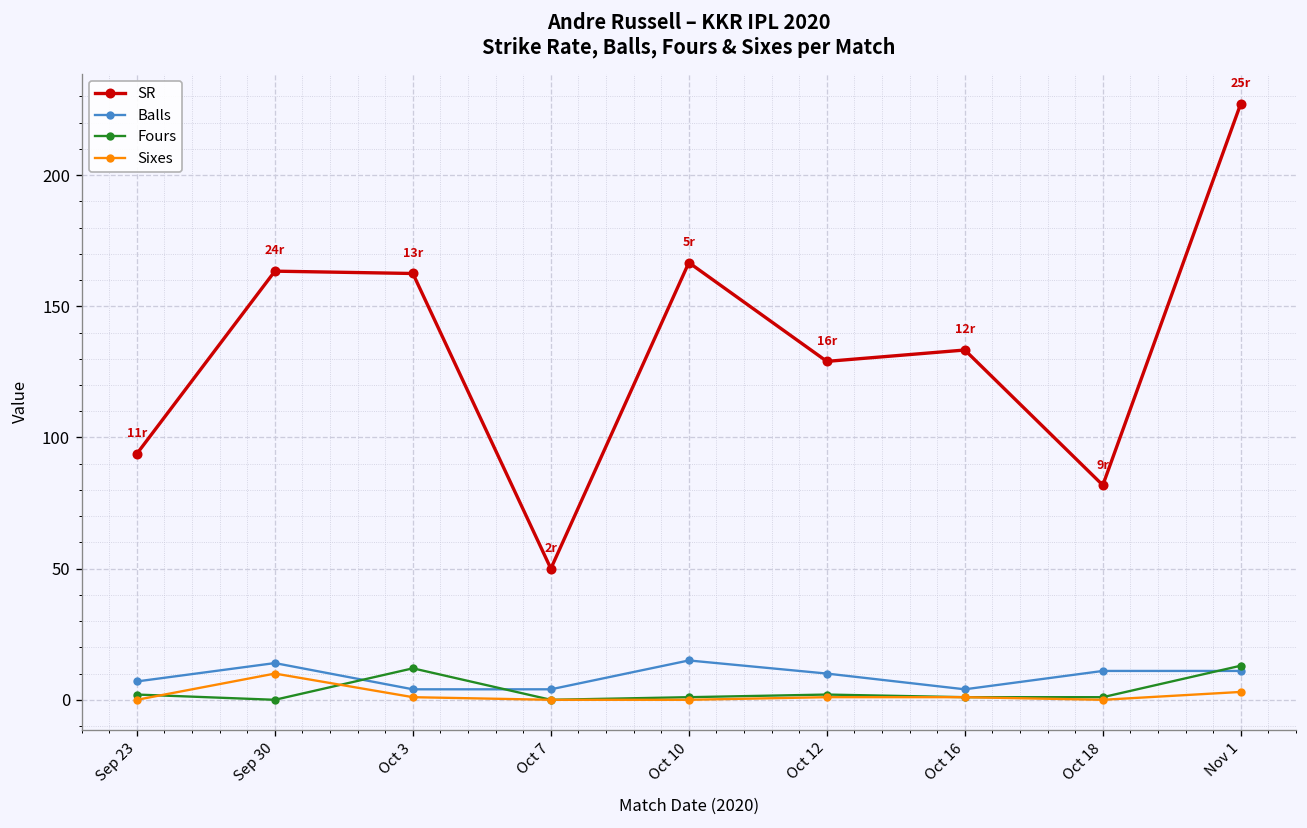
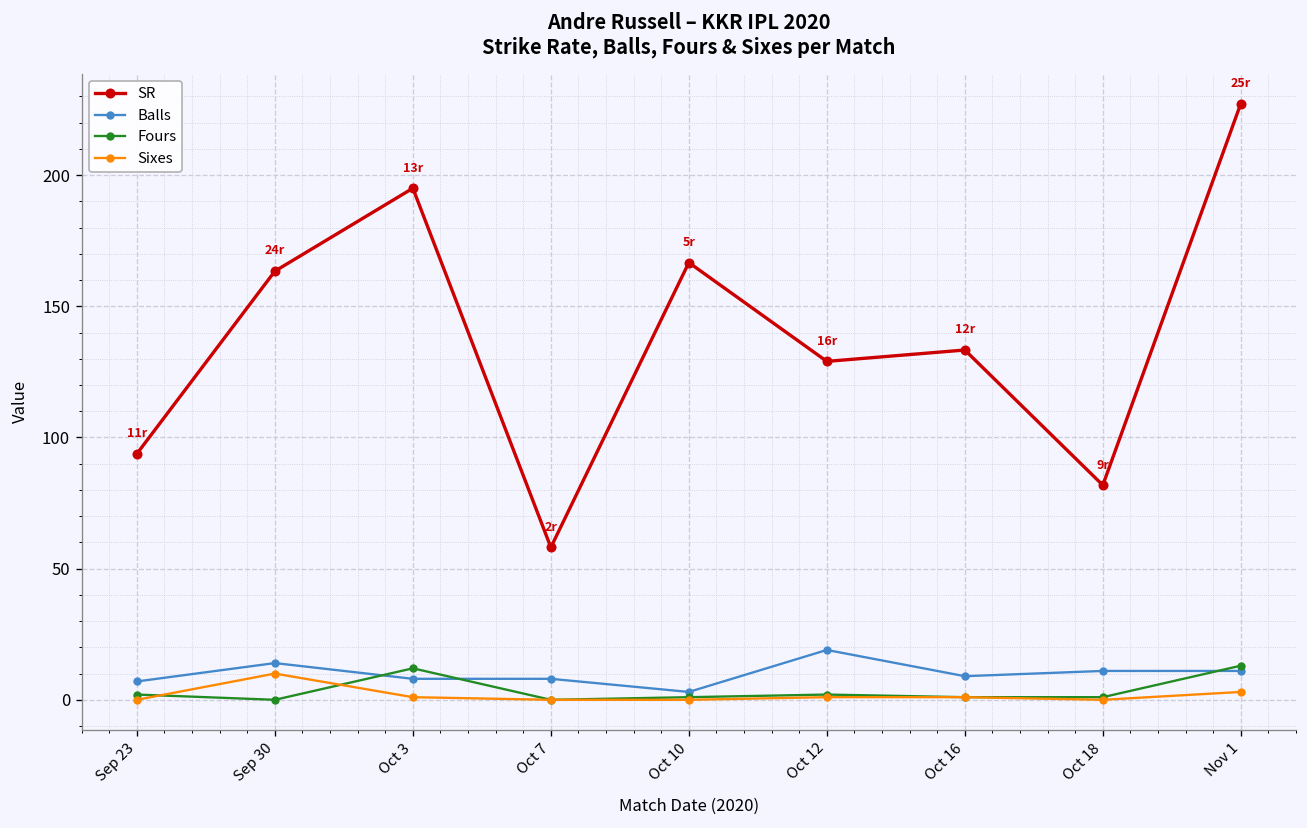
SR, Oct 3: 163 -> 195
Balls, Oct 3: 4 -> 8
SR, Oct 7: 50 -> 58
Balls, Oct 7: 4 -> 8
Balls, Oct 10: 15 -> 3
Balls, Oct 12: 10 -> 19
Balls, Oct 16: 4 -> 9
